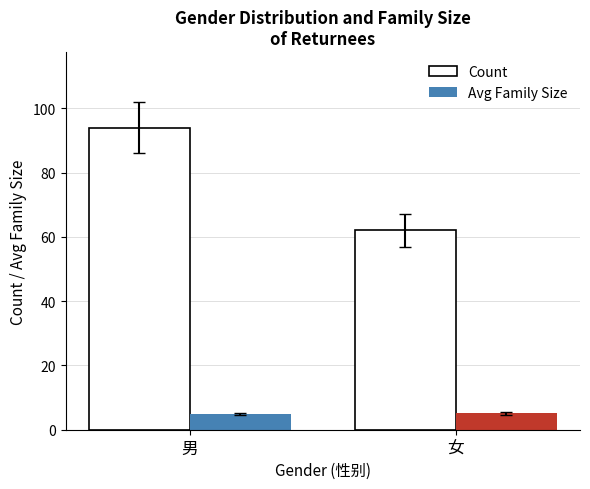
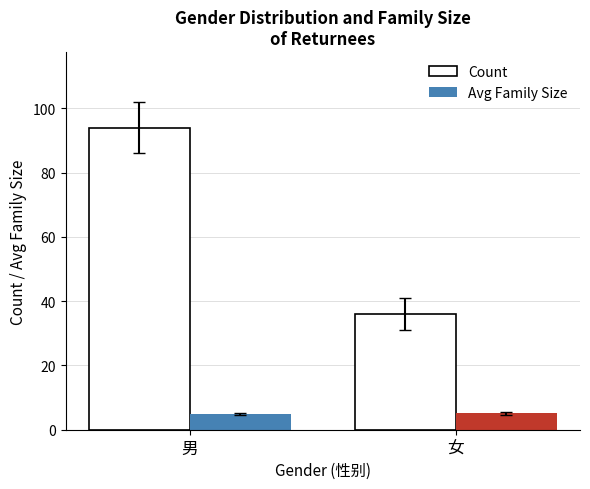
Count, 女: 62 -> 36
